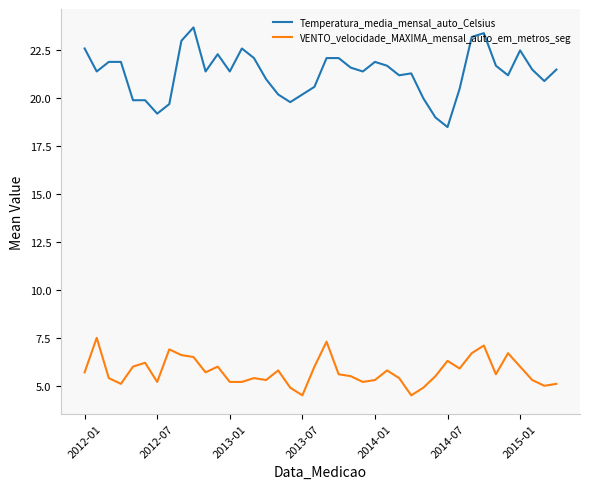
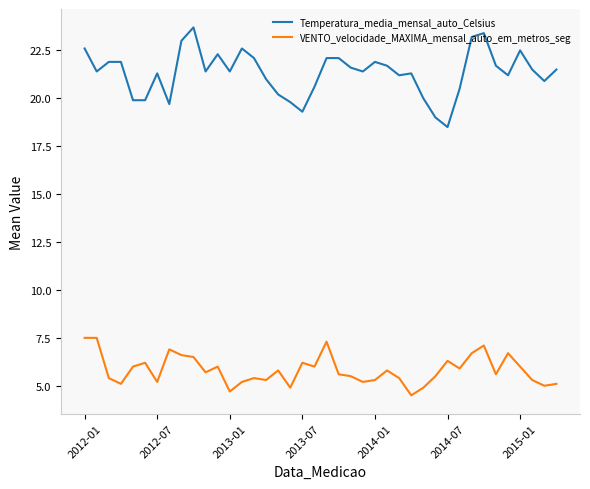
VENTO_velocidade_MAXIMA_mensal_auto_em_metros_seg, 2012-01: 5.7 -> 7.5
Temperatura_media_mensal_auto_Celsius, 2012-07: 19.2 -> 21.3
VENTO_velocidade_MAXIMA_mensal_auto_em_metros_seg, 2013-01: 5.2 -> 4.7
Temperatura_media_mensal_auto_Celsius, 2013-07: 20.2 -> 19.3
VENTO_velocidade_MAXIMA_mensal_auto_em_metros_seg, 2013-07: 4.5 -> 6.2
